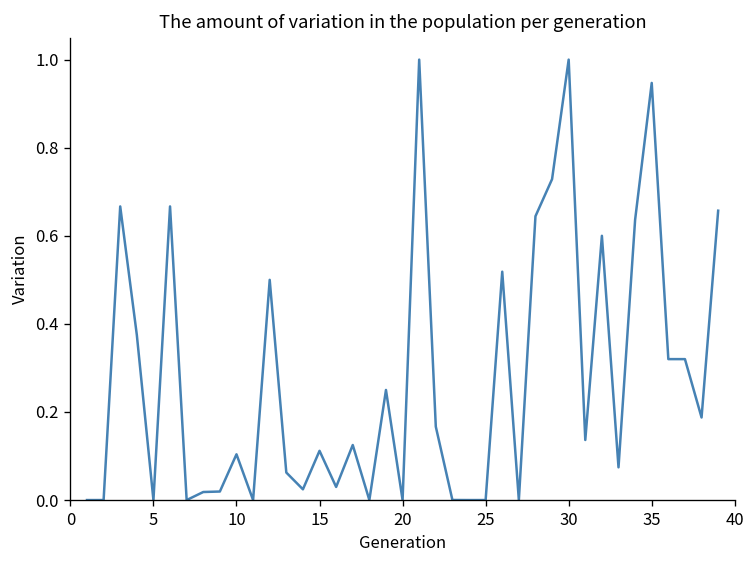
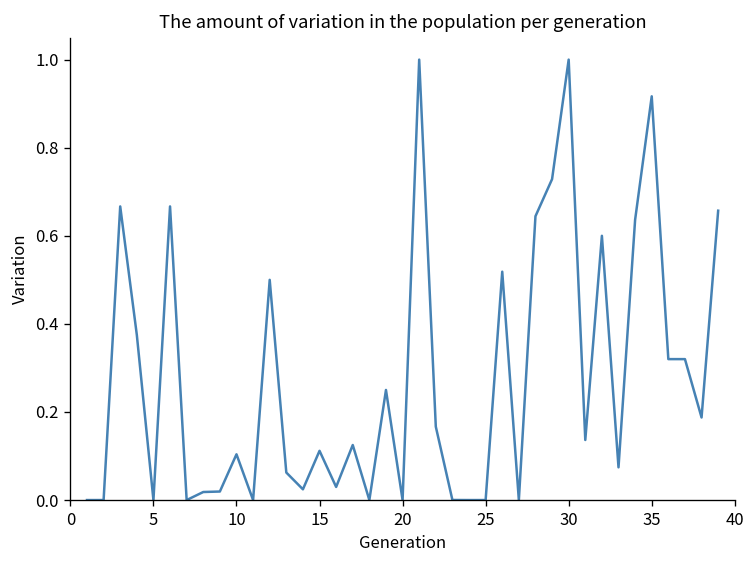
35: 0.95 -> 0.92
